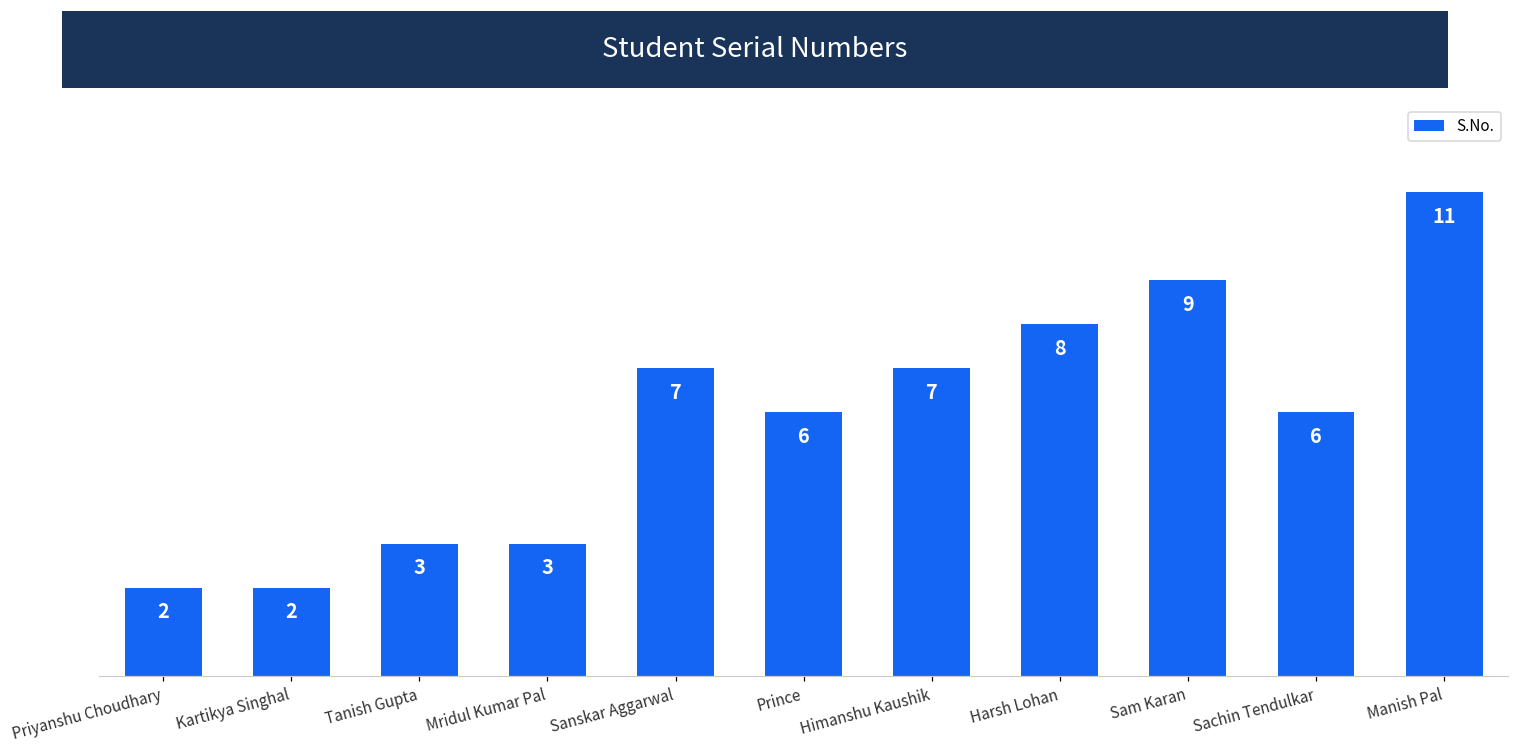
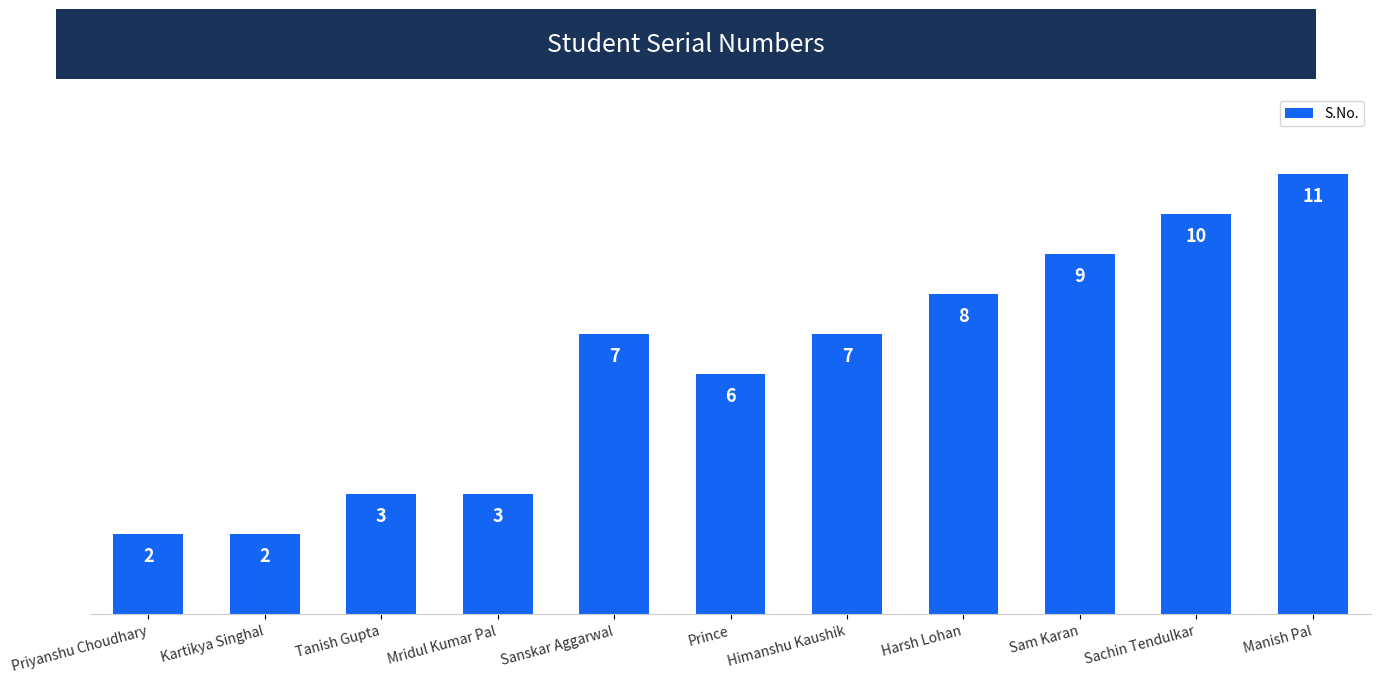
Sachin Tendulkar: 6 -> 10
